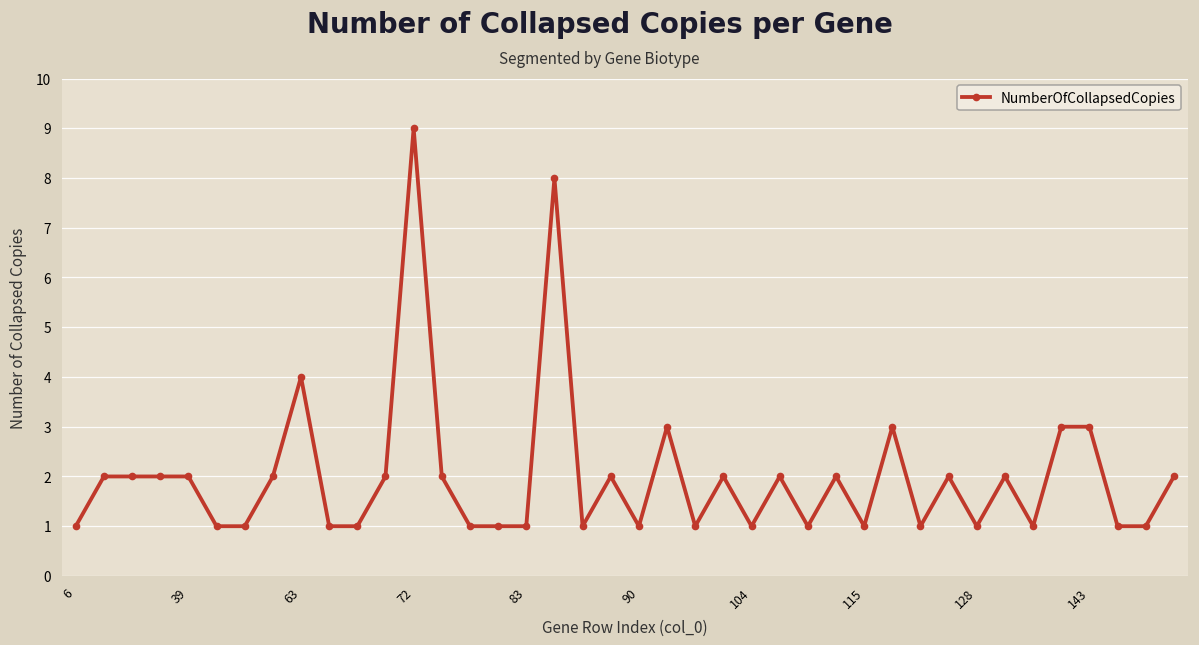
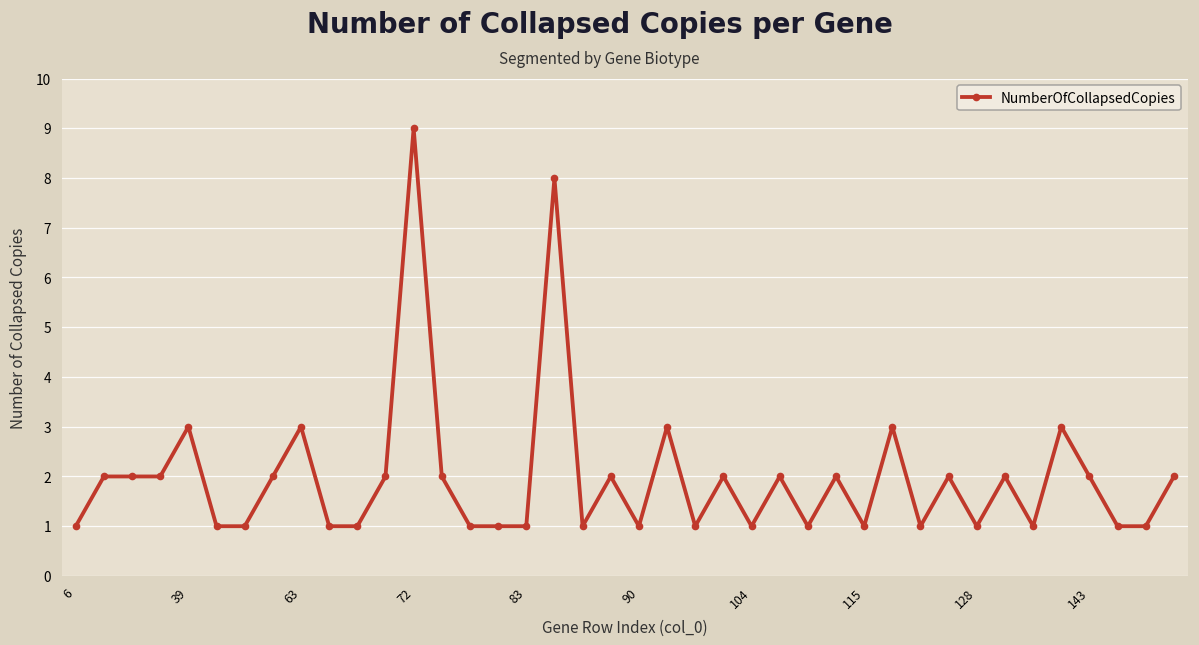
39: 2 -> 3
63: 4 -> 3
143: 3 -> 2
